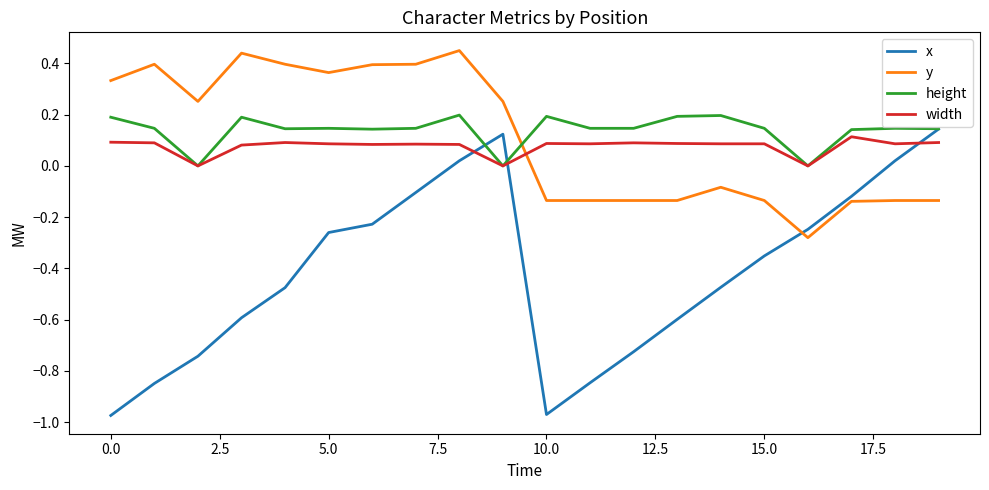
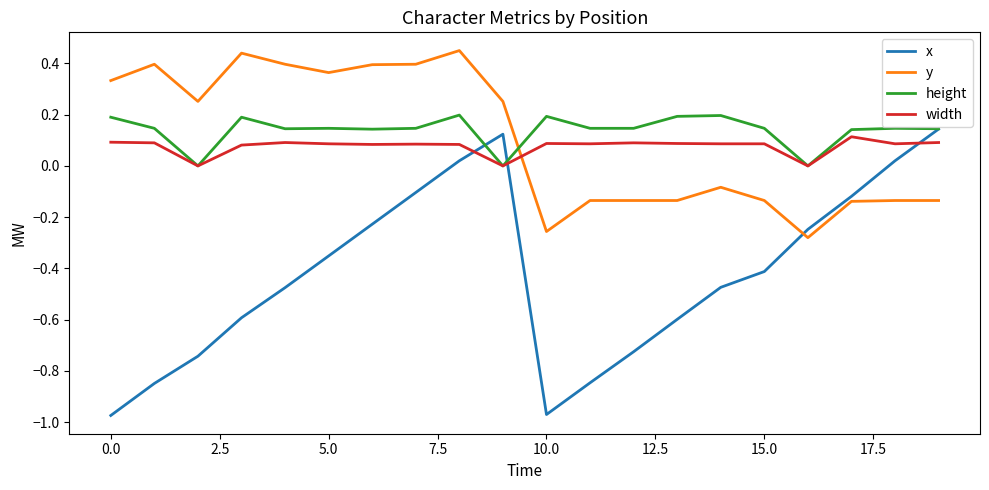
x, 5.0: -0.26 -> -0.35
y, 10.0: -0.14 -> -0.26
x, 15.0: -0.35 -> -0.41
